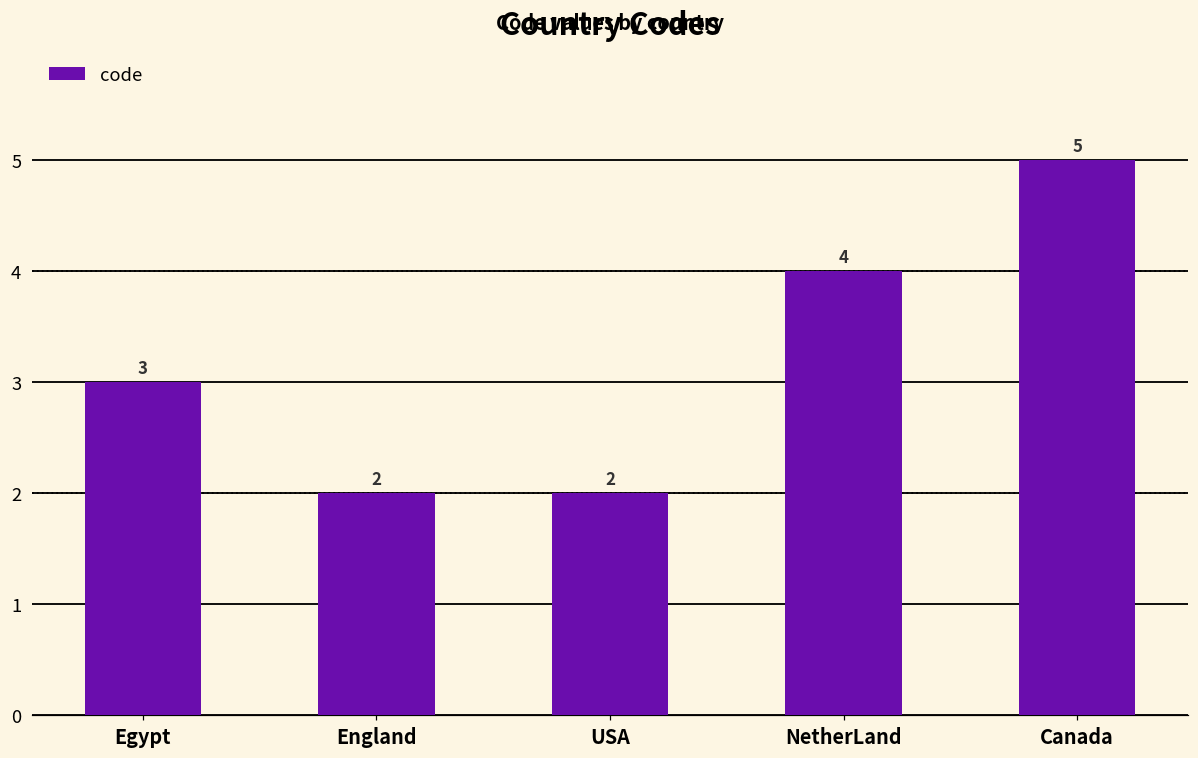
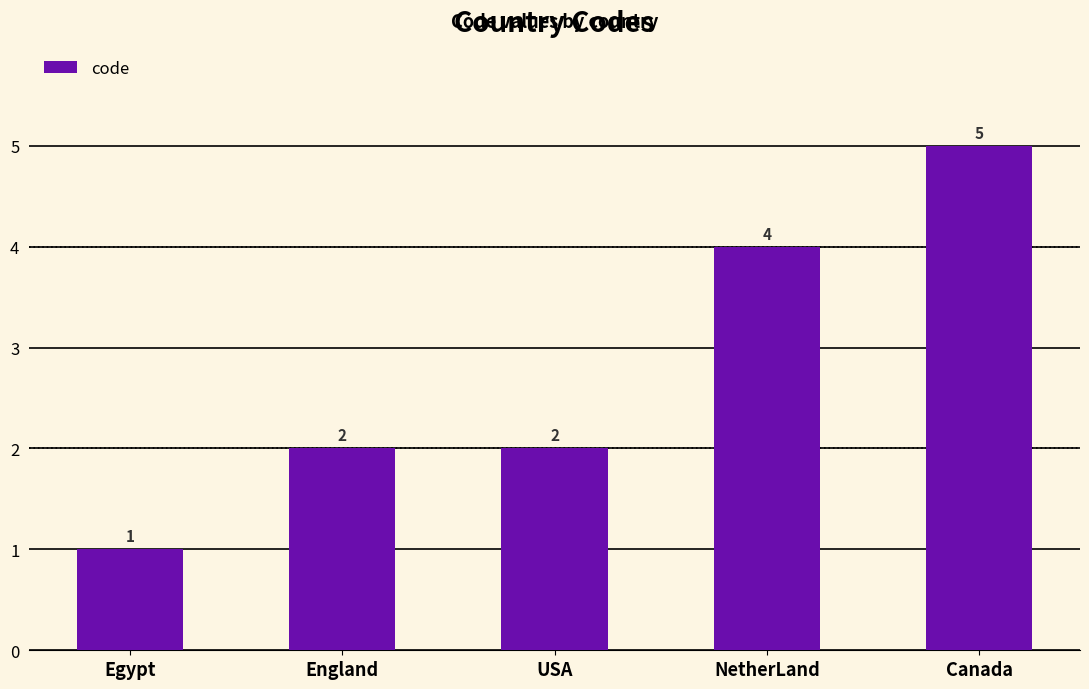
Egypt: 3 -> 1
